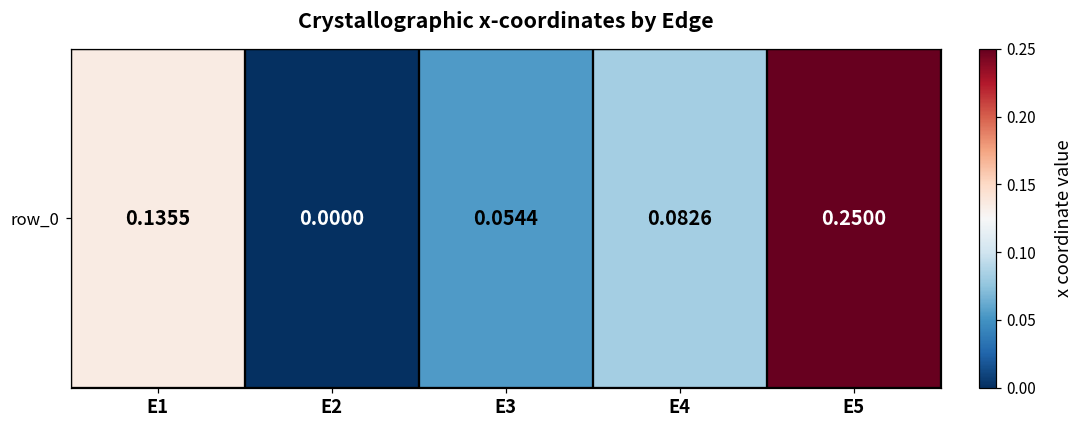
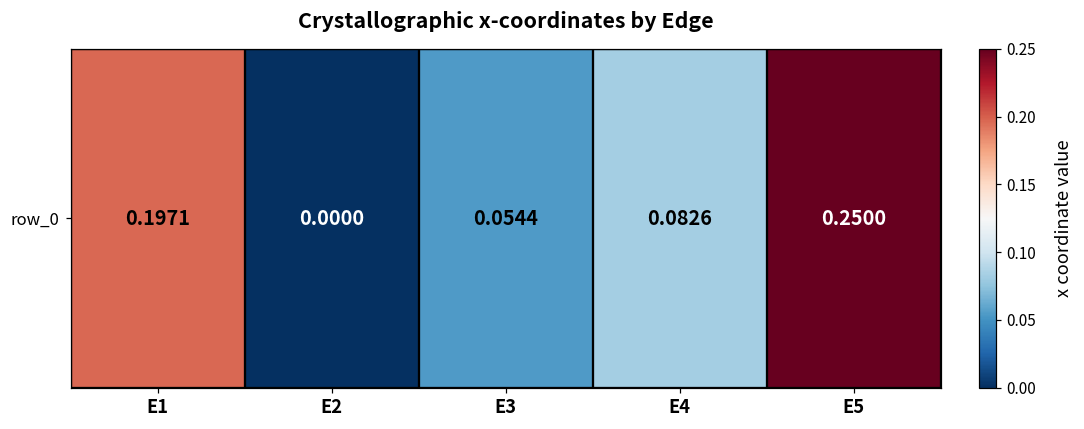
row_0, E1: 0.1355 -> 0.1971
